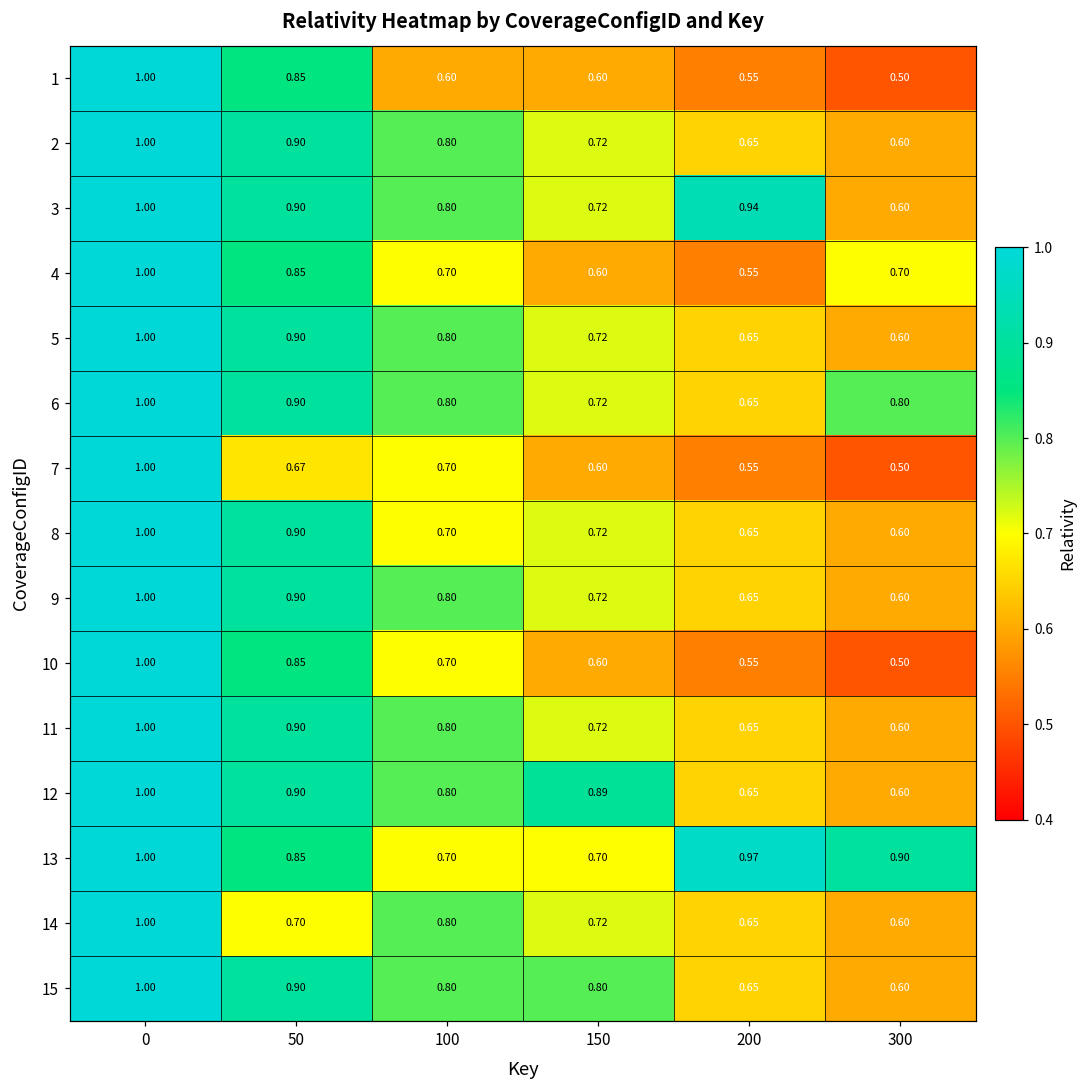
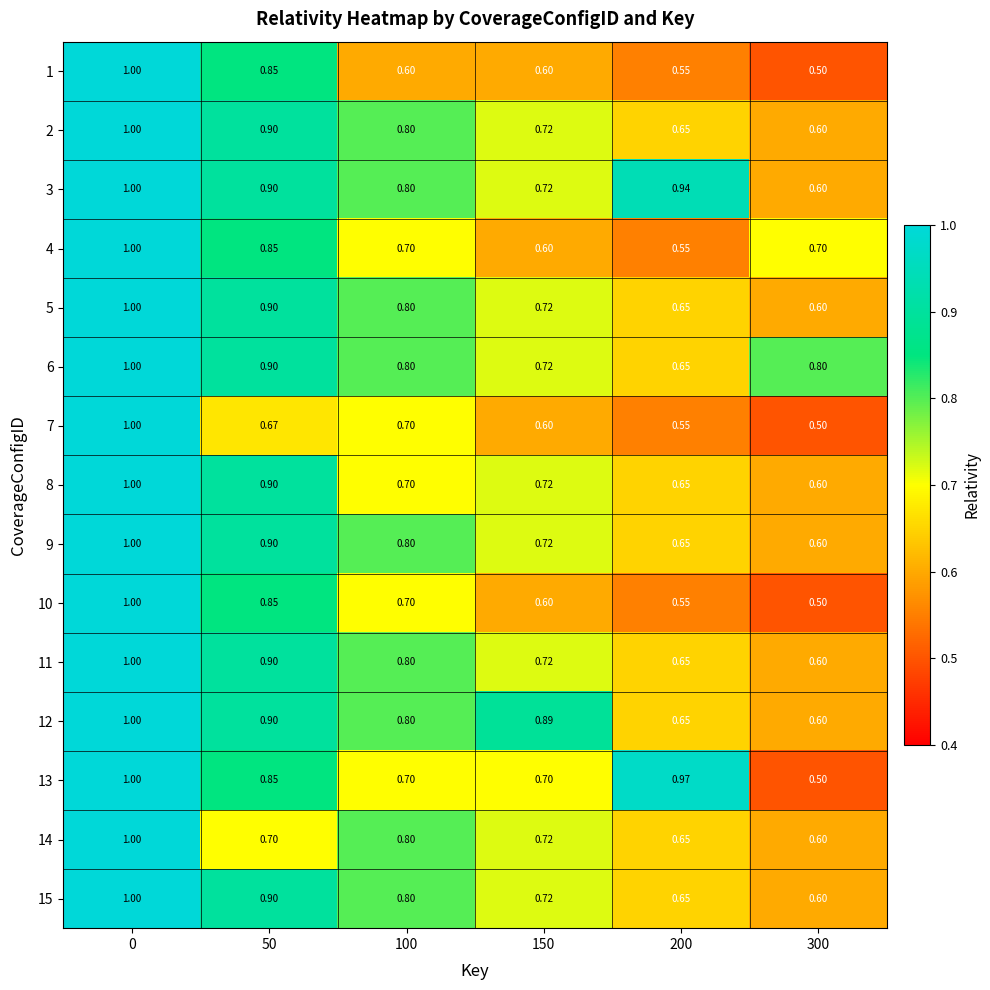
13, 300: 0.90 -> 0.50
15, 150: 0.80 -> 0.72
